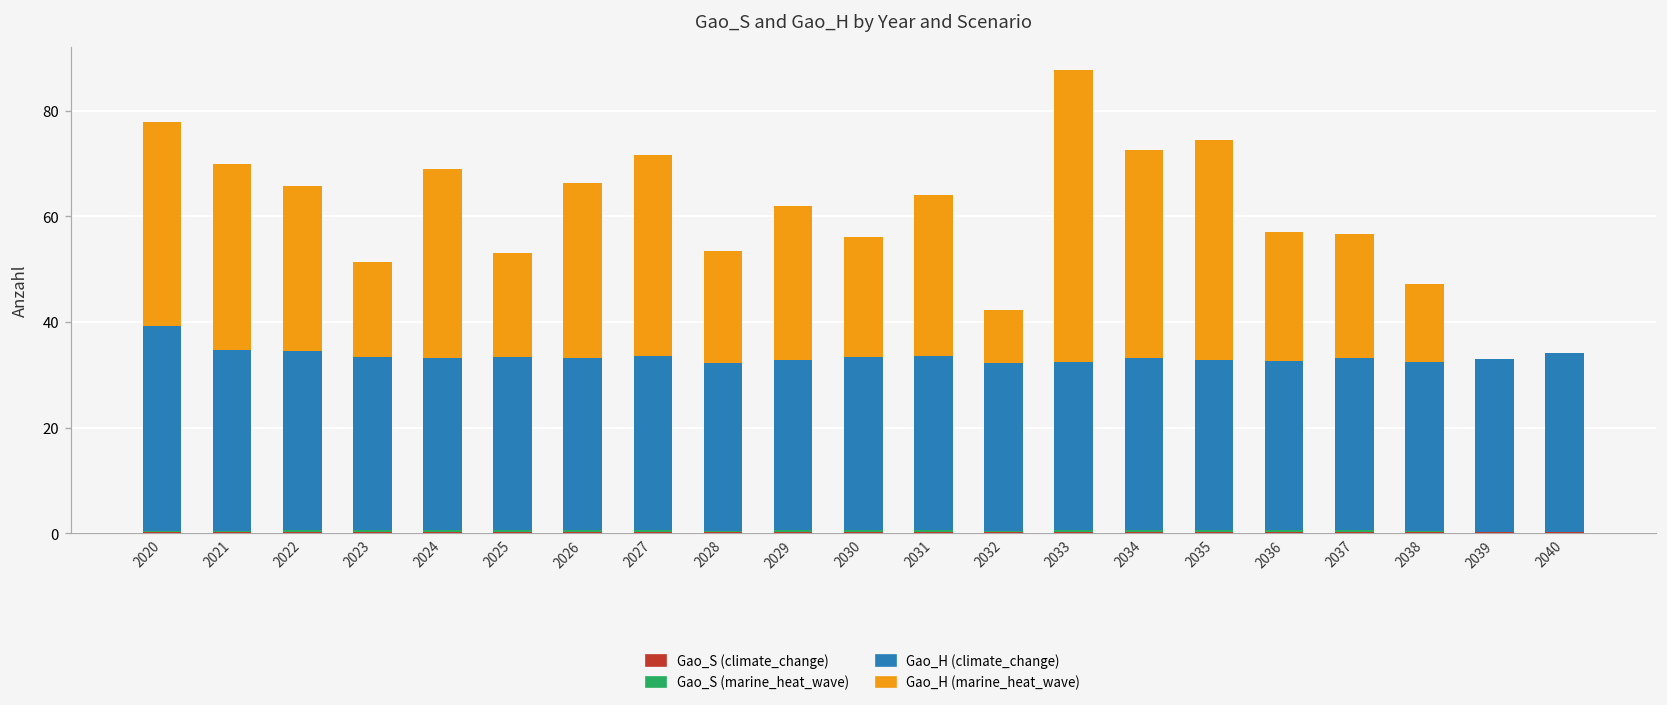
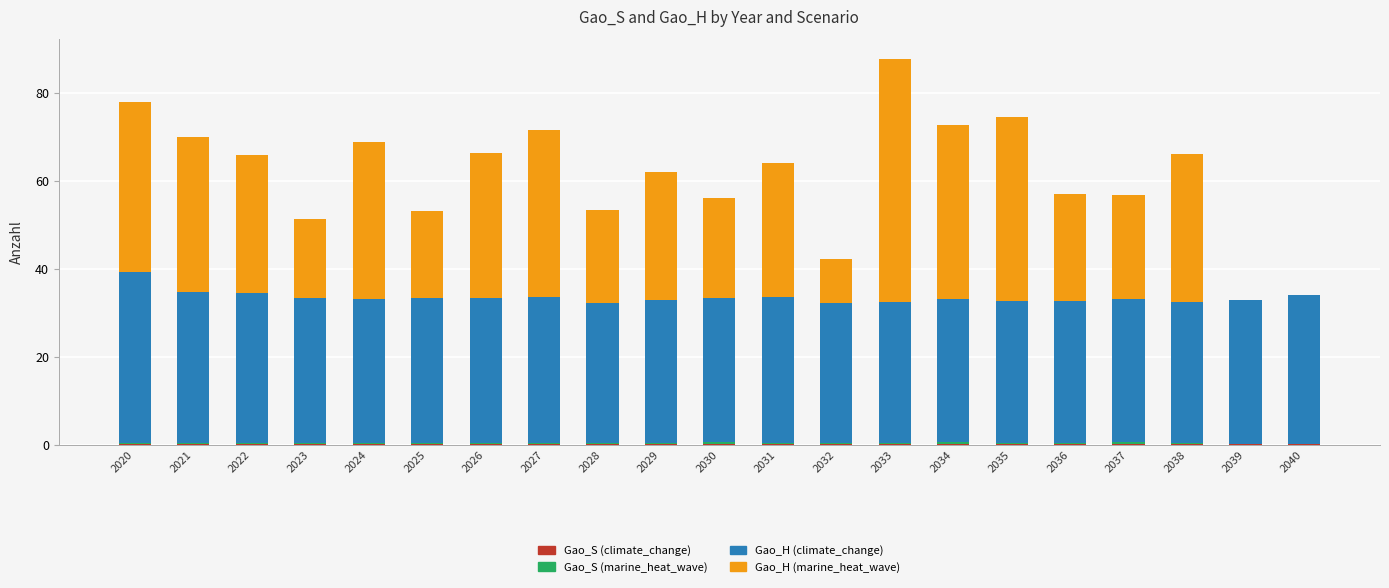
Gao_H (marine_heat_wave), 2038: 15 -> 34
